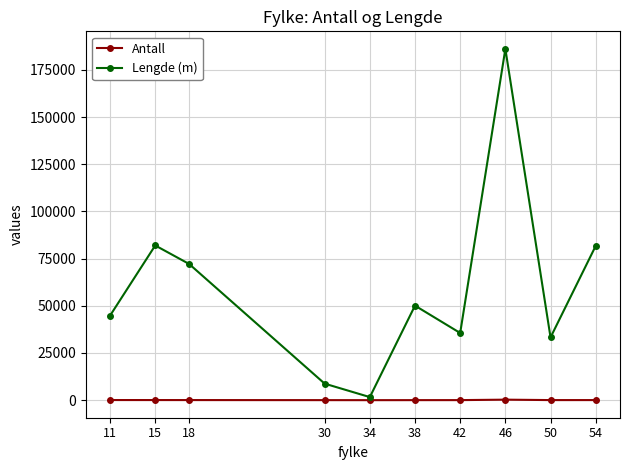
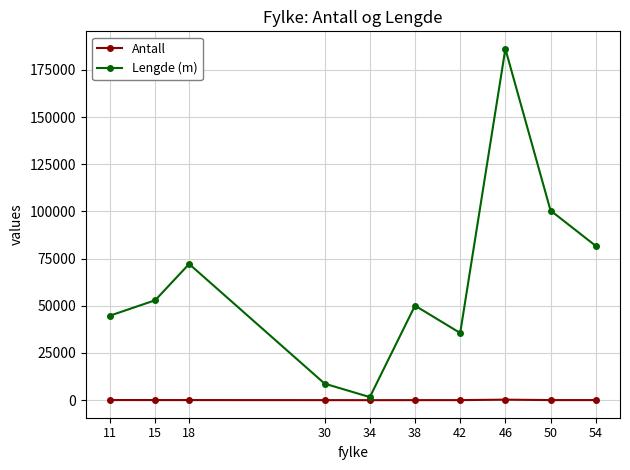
Lengde (m), 15: 82000 -> 53000
Lengde (m), 50: 33000 -> 100000
